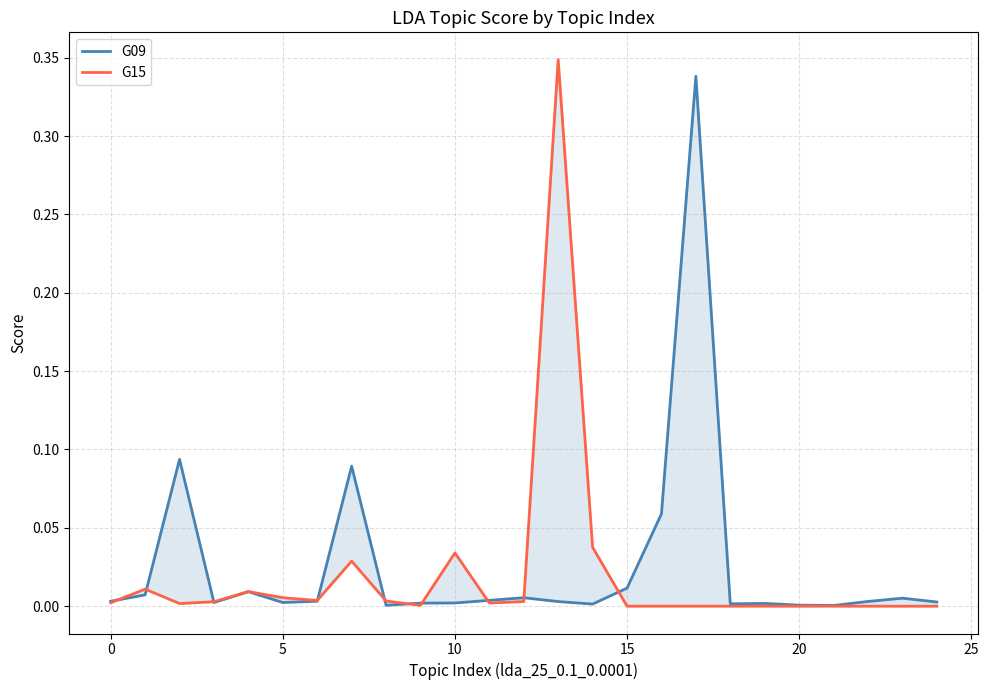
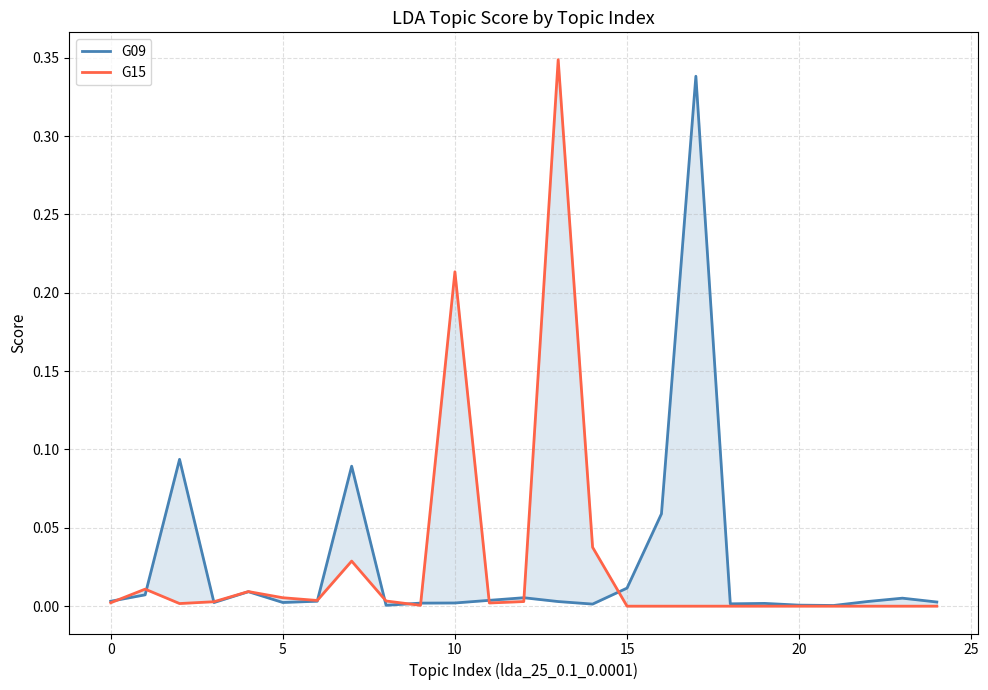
G15, 10: 0.034 -> 0.213
